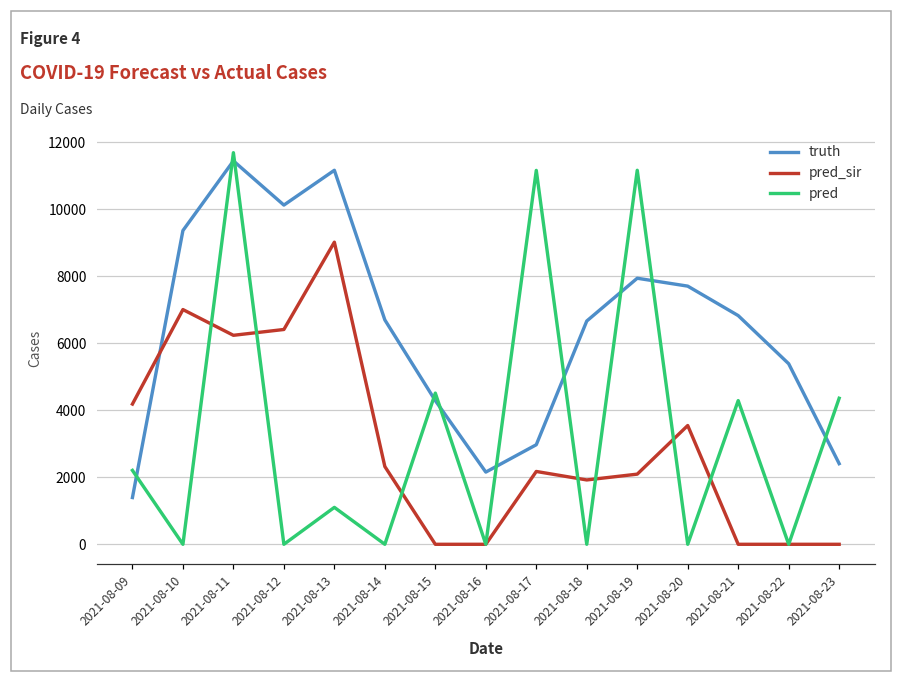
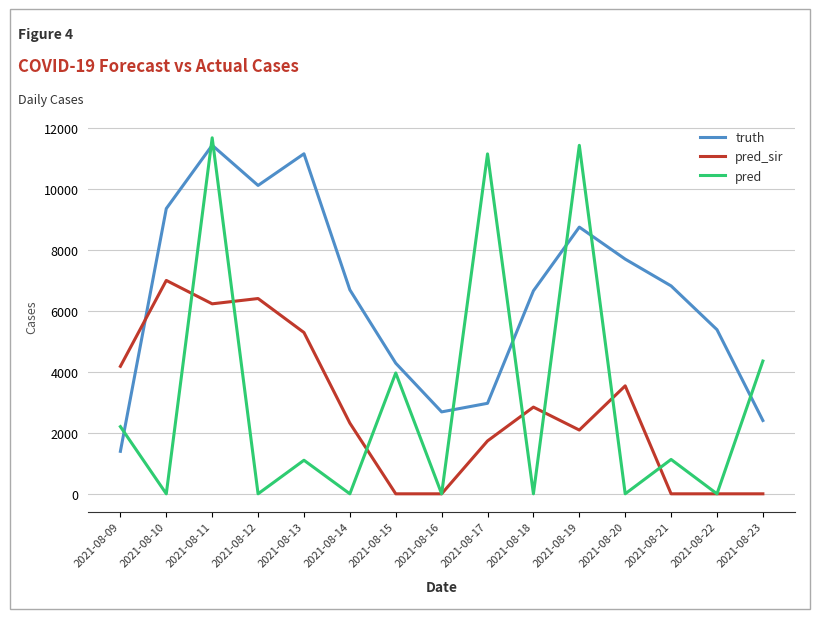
pred_sir, 2021-08-13: 9000 -> 5300
pred, 2021-08-15: 4500 -> 4000
truth, 2021-08-16: 2200 -> 2700
pred_sir, 2021-08-17: 2200 -> 1700
pred_sir, 2021-08-18: 1900 -> 2800
truth, 2021-08-19: 7900 -> 8800
pred, 2021-08-19: 11200 -> 11400
pred, 2021-08-21: 4300 -> 1100
